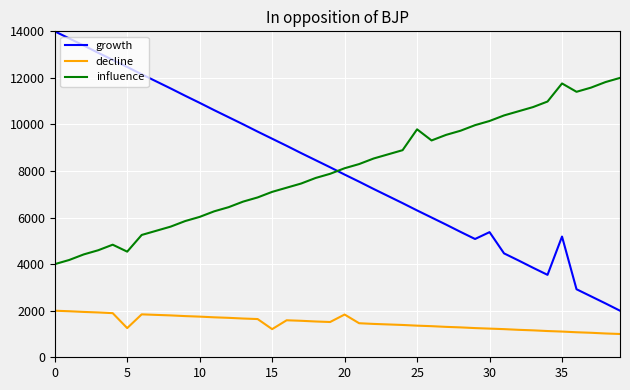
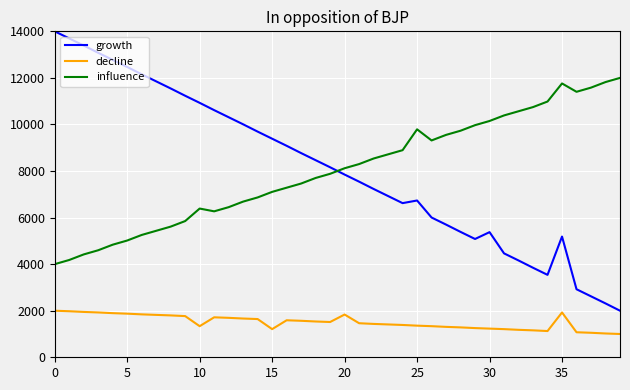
decline, 5: 1300 -> 1900
influence, 5: 4500 -> 5000
decline, 10: 1700 -> 1300
influence, 10: 6000 -> 6400
growth, 25: 6300 -> 6700
decline, 35: 1100 -> 1900
